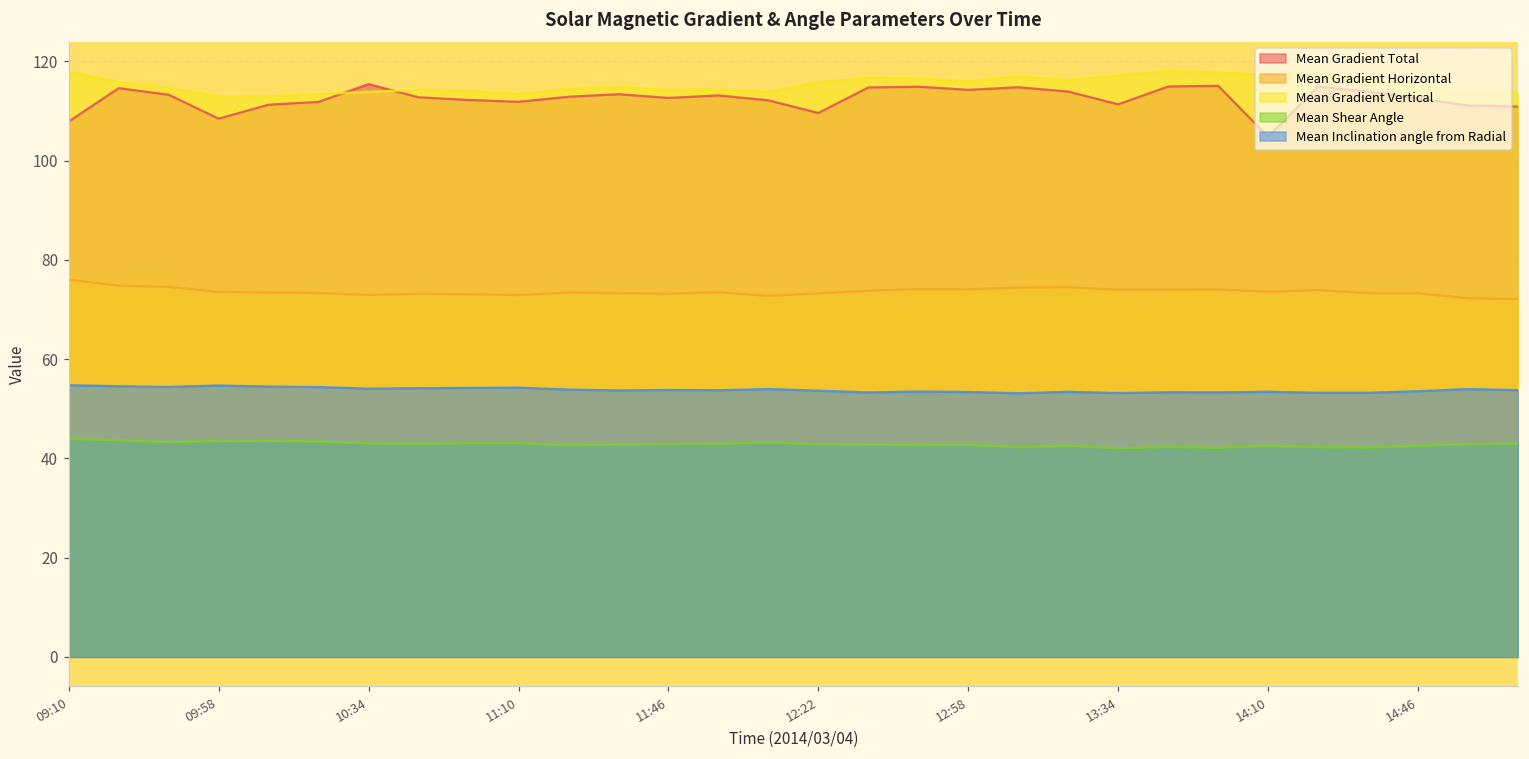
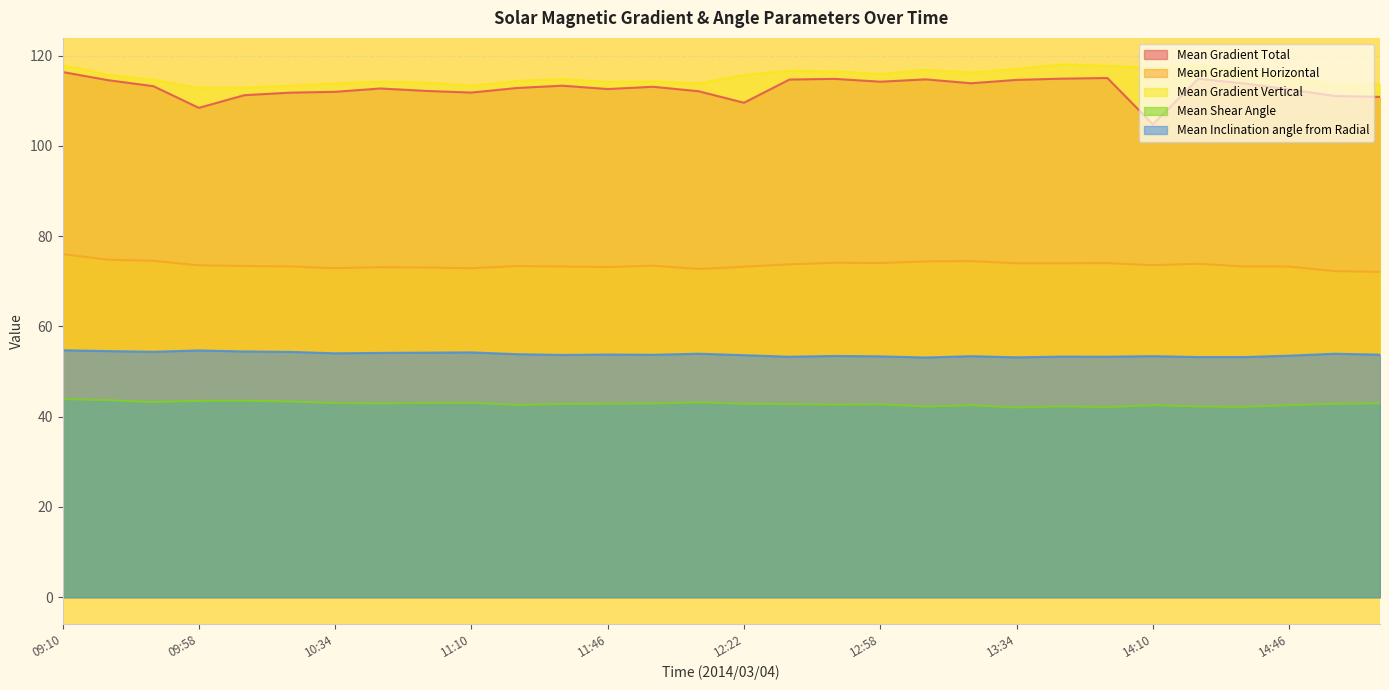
Mean Gradient Total, 09:10: 108 -> 116
Mean Gradient Total, 10:34: 115 -> 112
Mean Gradient Total, 13:34: 111 -> 115
